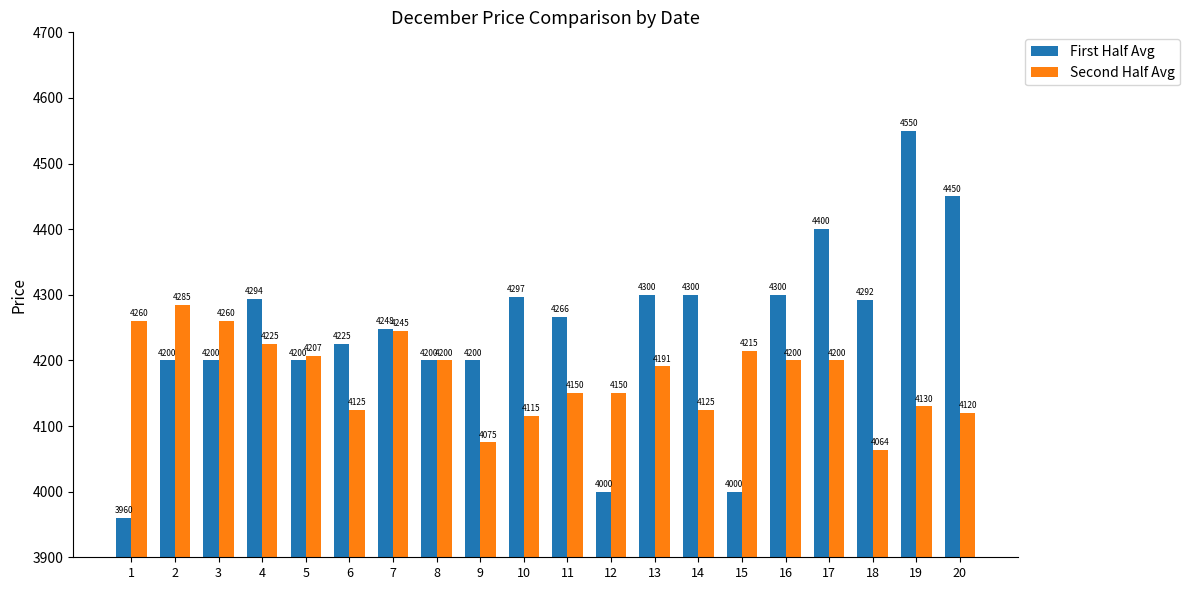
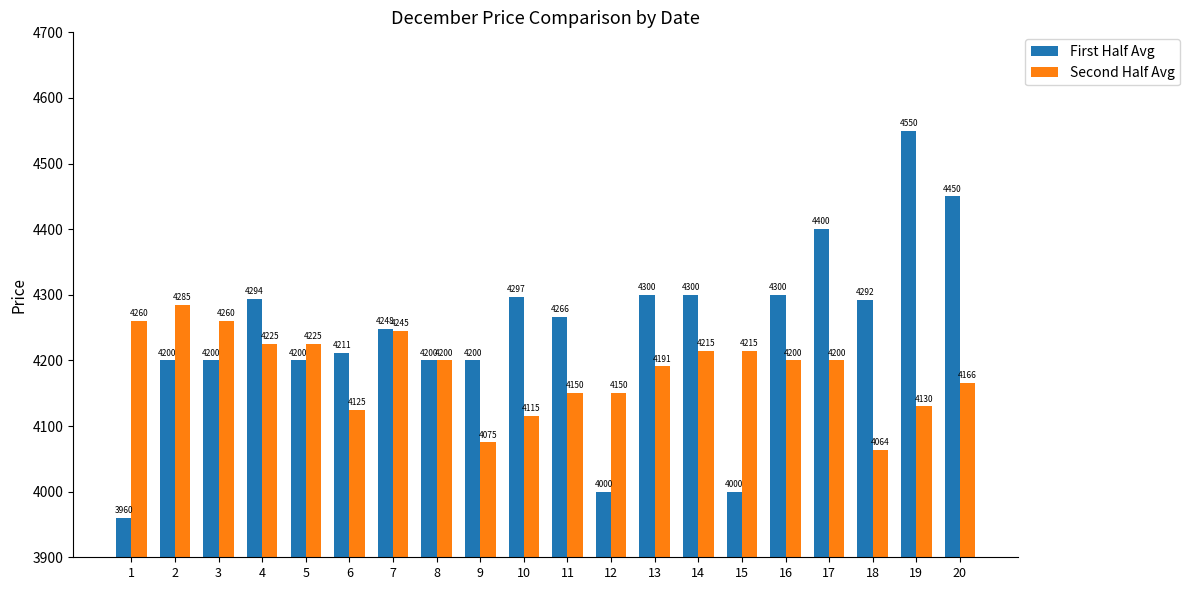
Second Half Avg, 5: 4207 -> 4225
First Half Avg, 6: 4225 -> 4211
Second Half Avg, 14: 4125 -> 4215
Second Half Avg, 20: 4120 -> 4166
